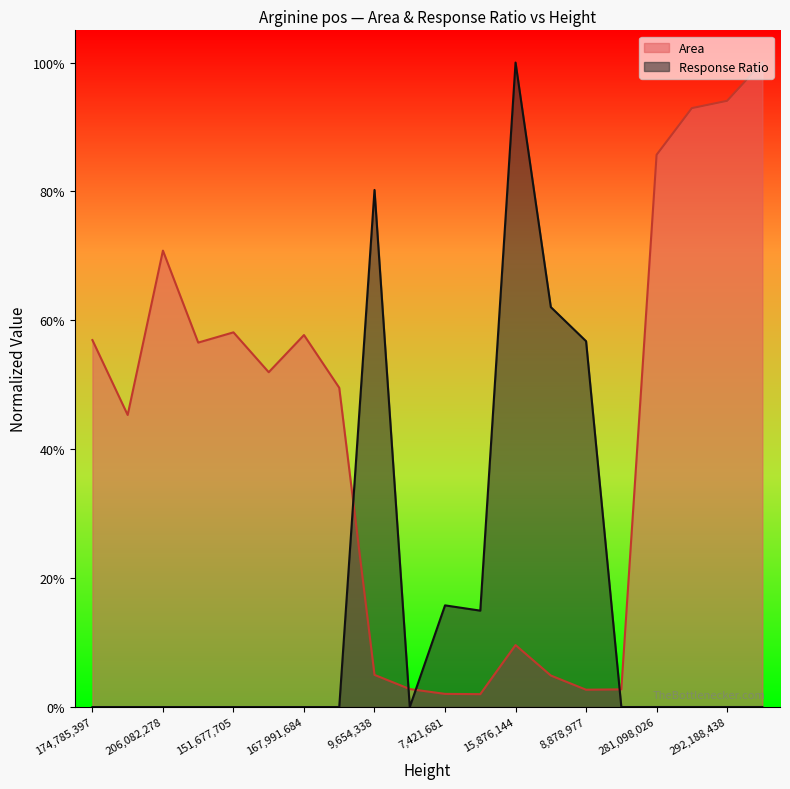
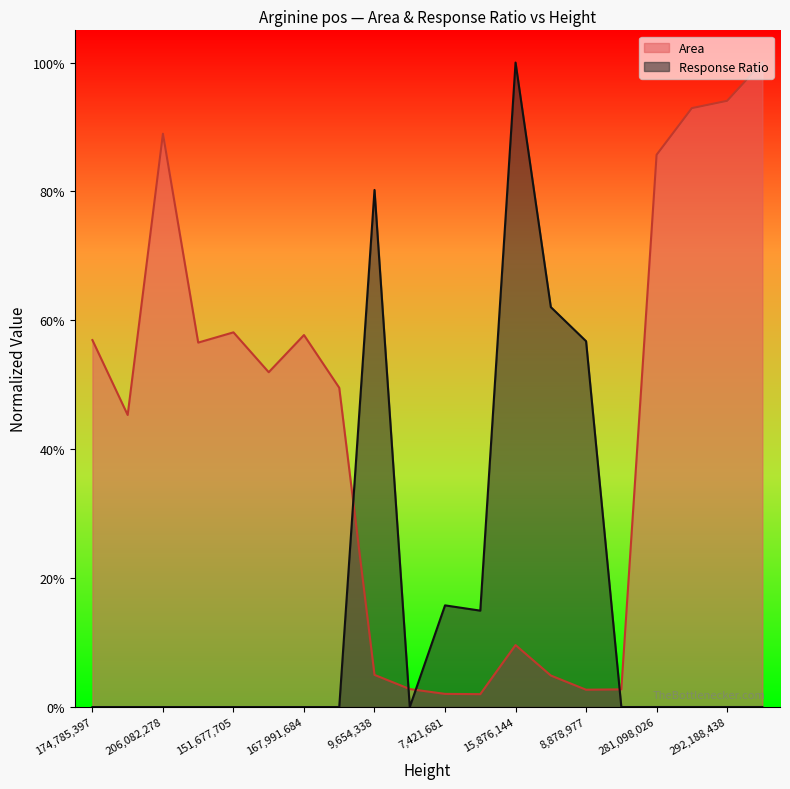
Area, 206,082,278: 71% -> 89%
